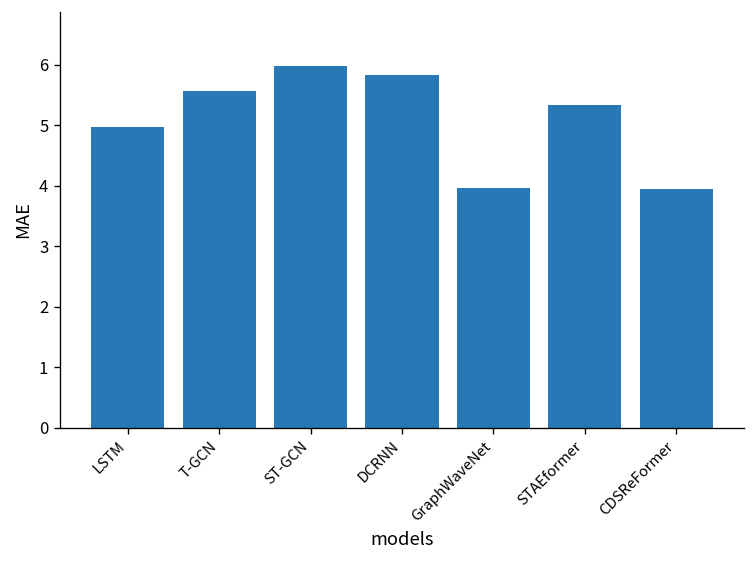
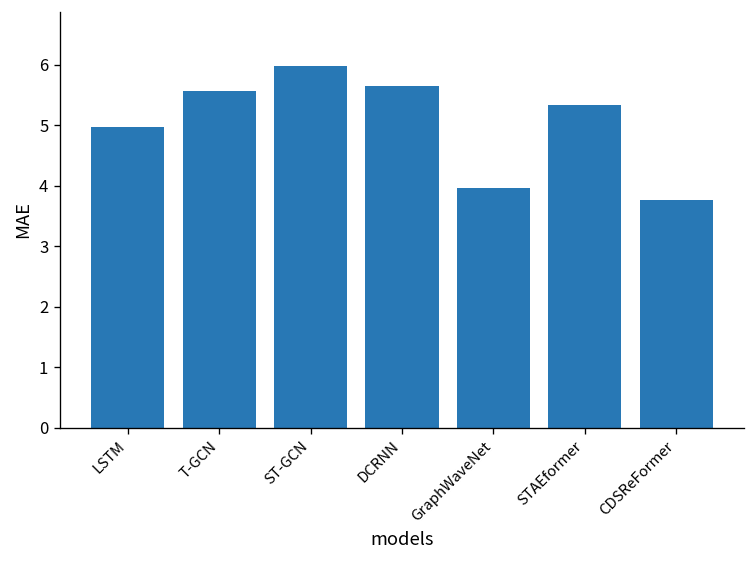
DCRNN: 5.8 -> 5.6
CDSReFormer: 3.9 -> 3.8
